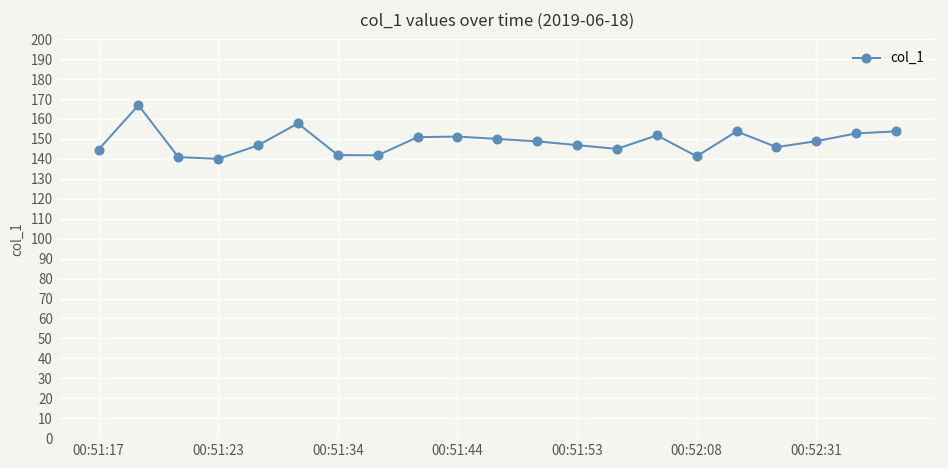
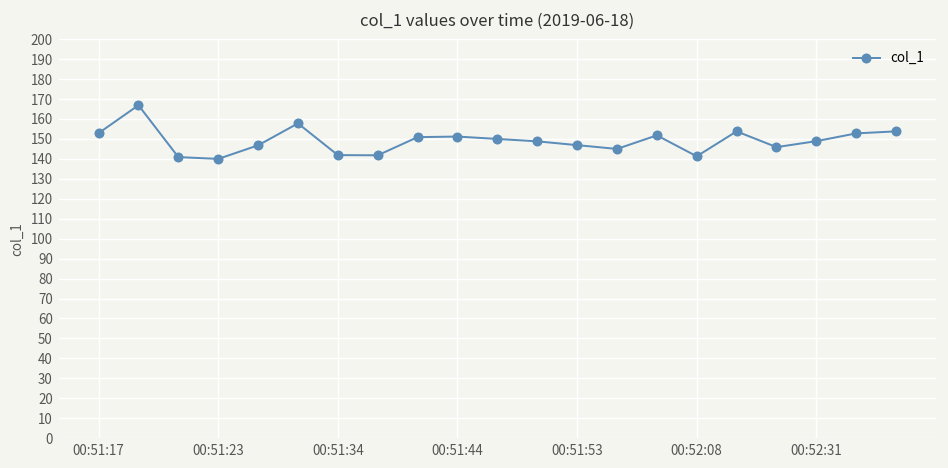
00:51:17: 145 -> 153
